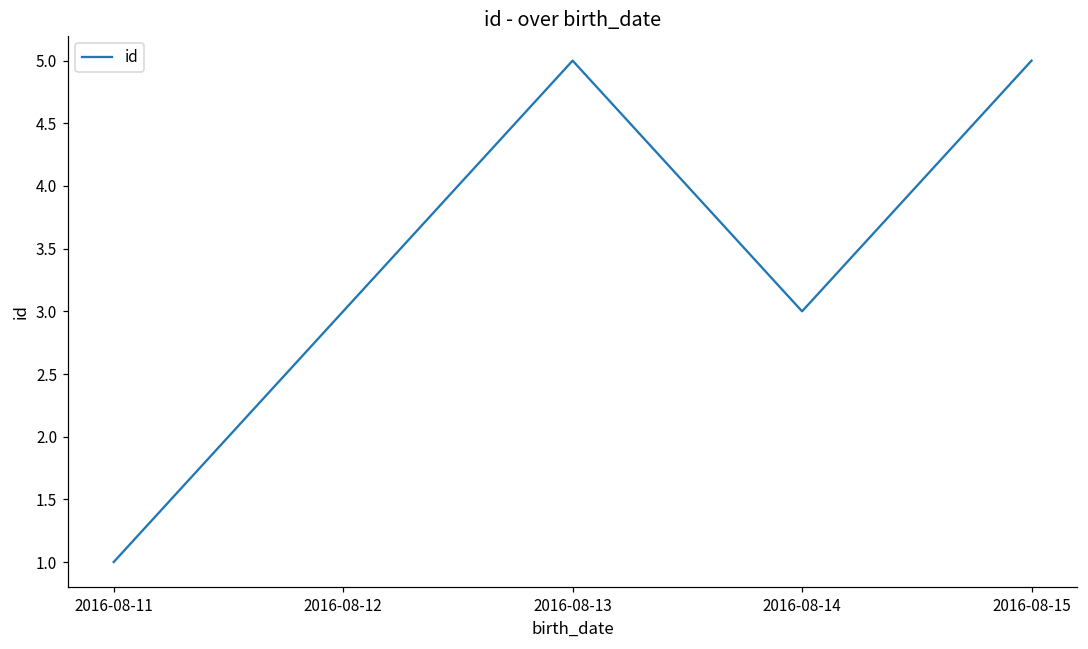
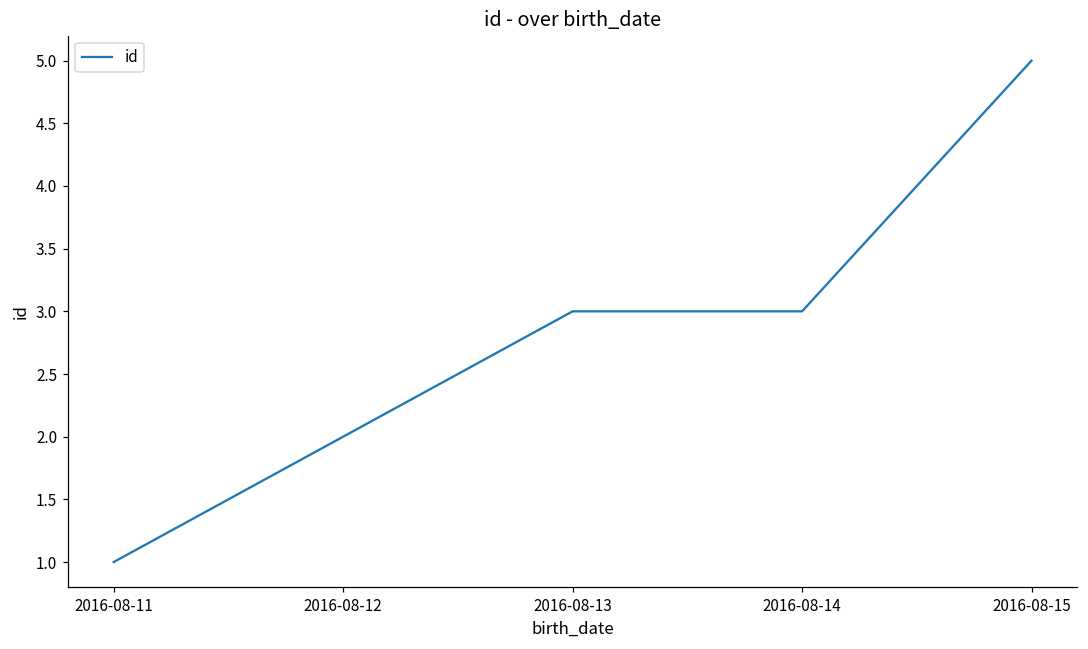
2016-08-12: 3 -> 2
2016-08-13: 5 -> 3
